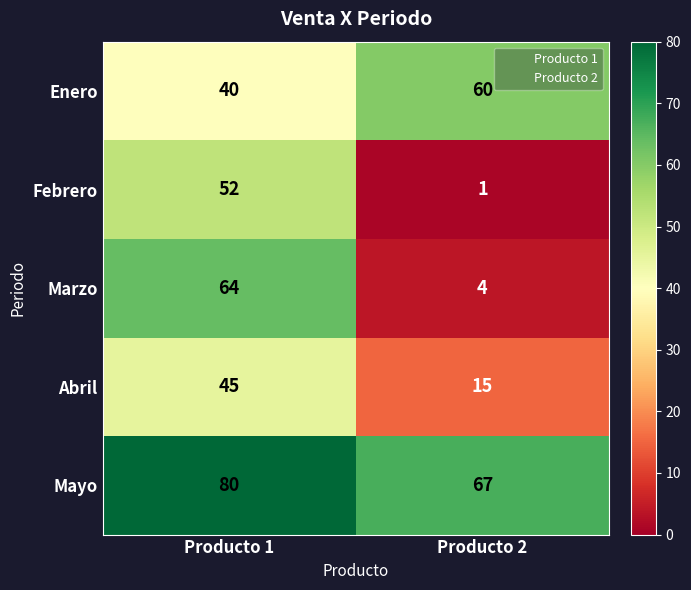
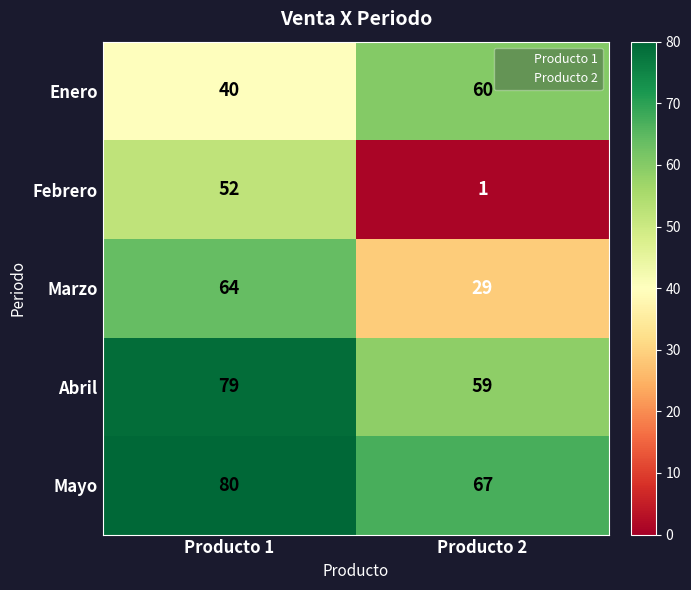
Marzo, Producto 2: 4 -> 29
Abril, Producto 1: 45 -> 79
Abril, Producto 2: 15 -> 59
